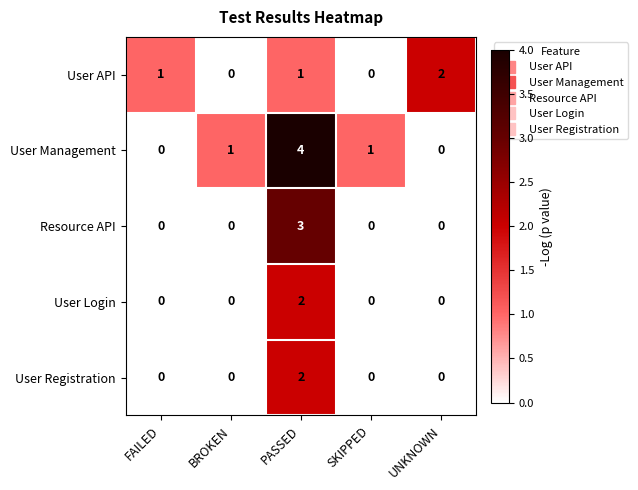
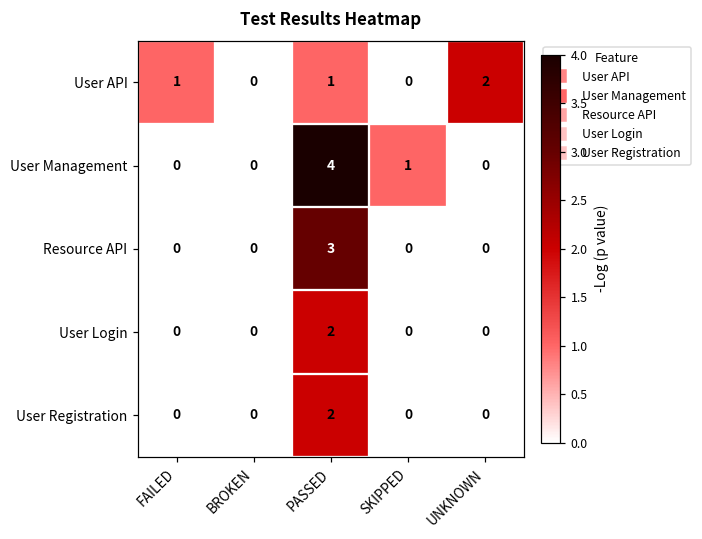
User Management, BROKEN: 1 -> 0
